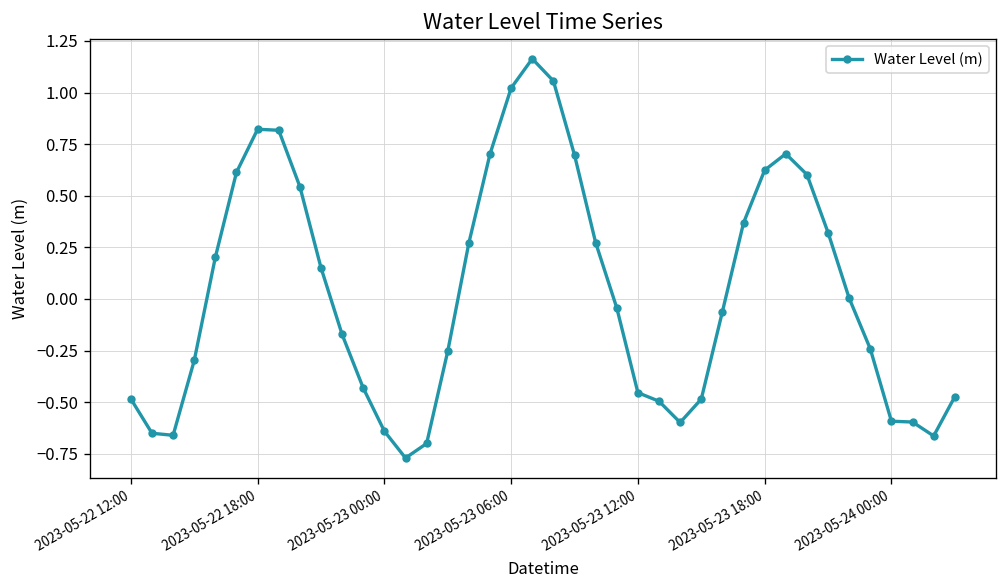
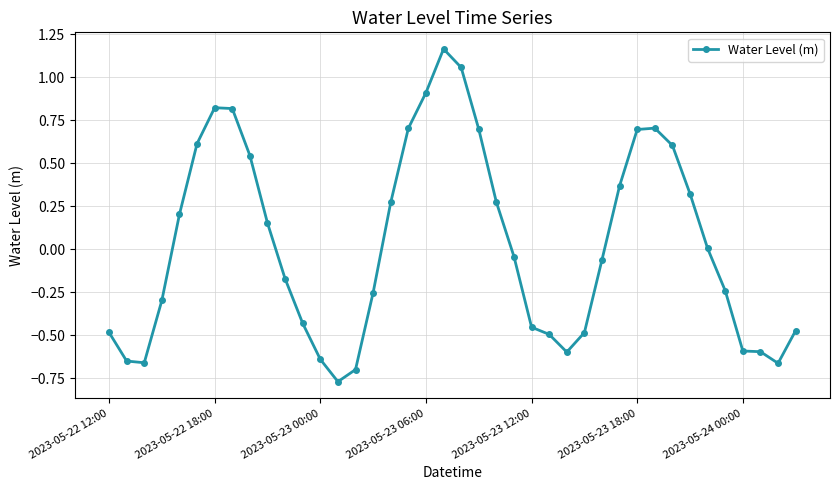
2023-05-23 06:00: 1.02 -> 0.91
2023-05-23 18:00: 0.62 -> 0.70
